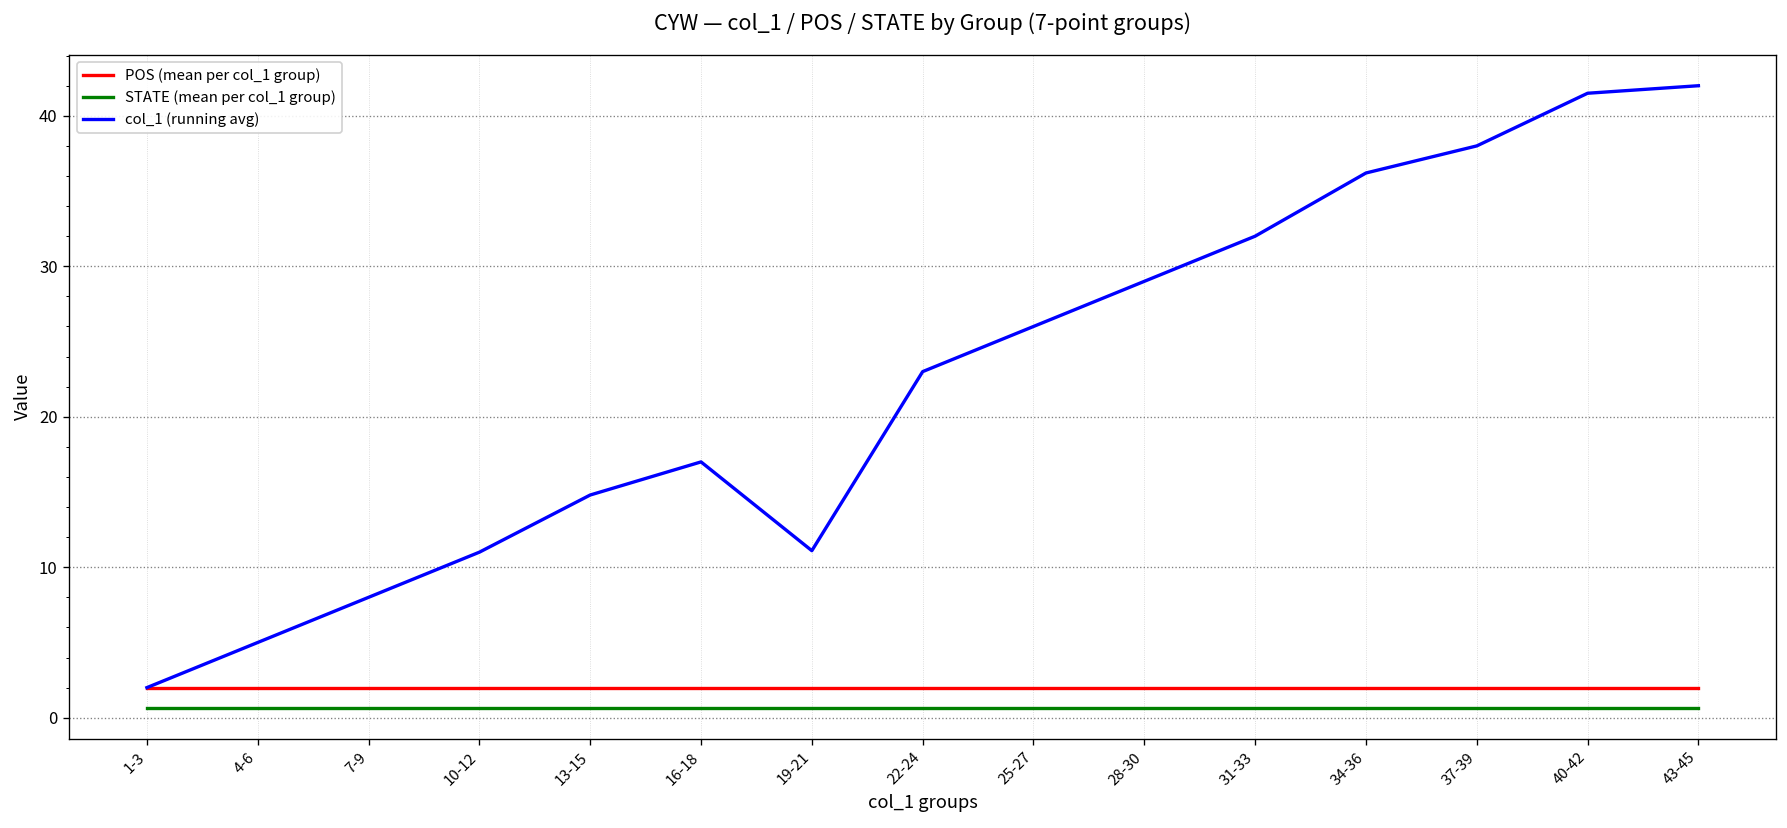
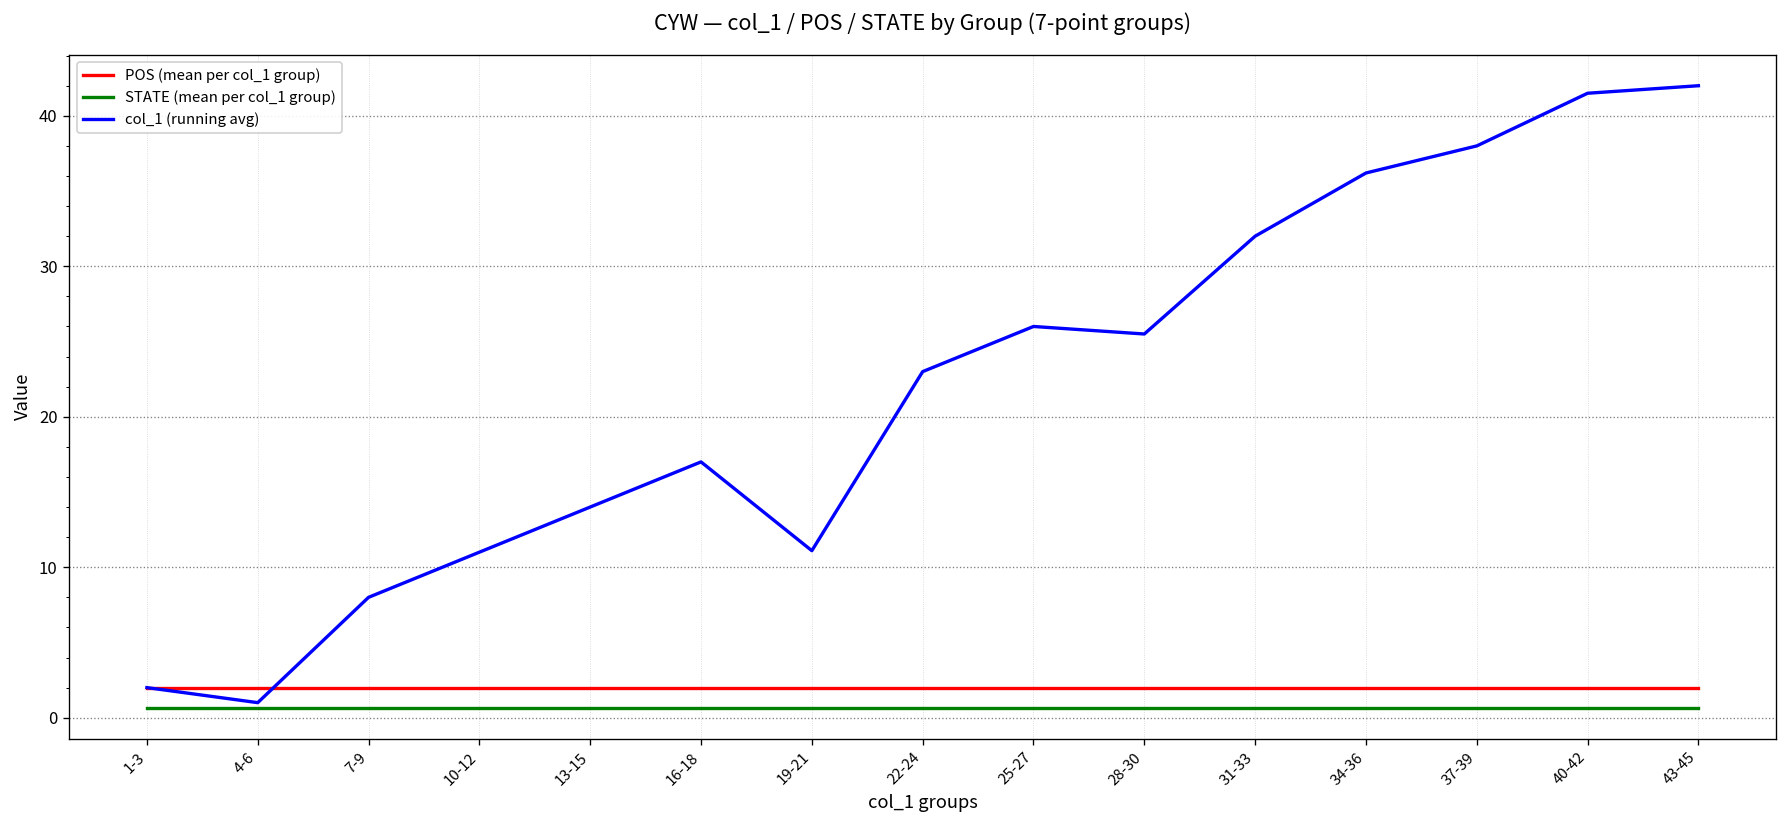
col_1 (running avg), 4-6: 5 -> 1
col_1 (running avg), 13-15: 14.8 -> 14.0
col_1 (running avg), 28-30: 29.0 -> 25.5
